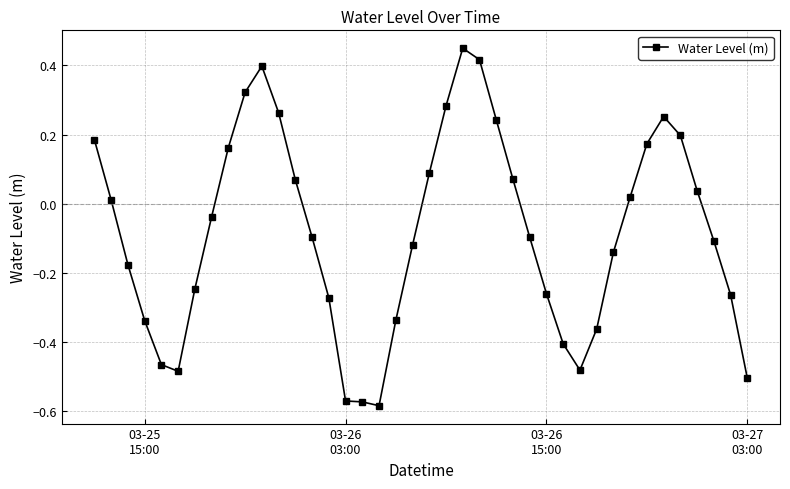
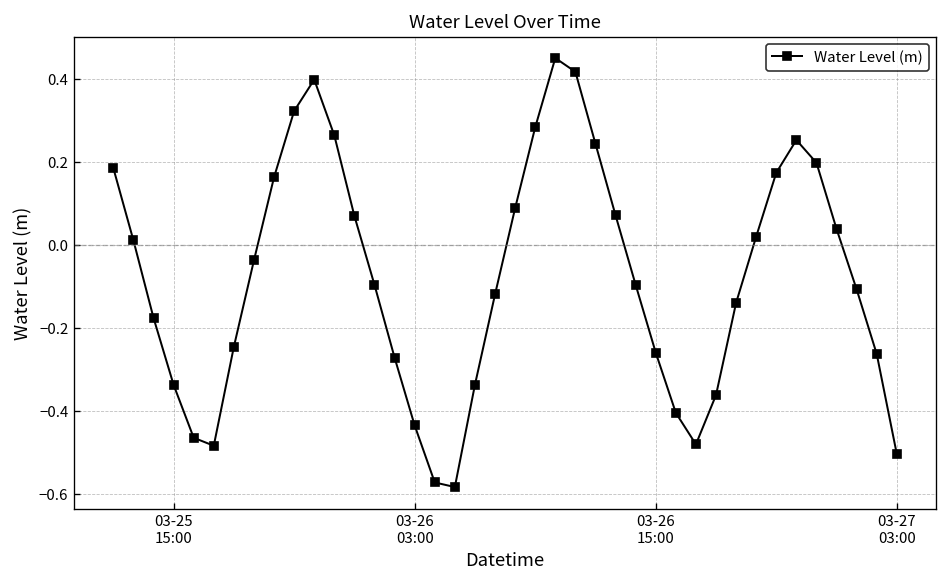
03-26 03:00: -0.57 -> -0.44
